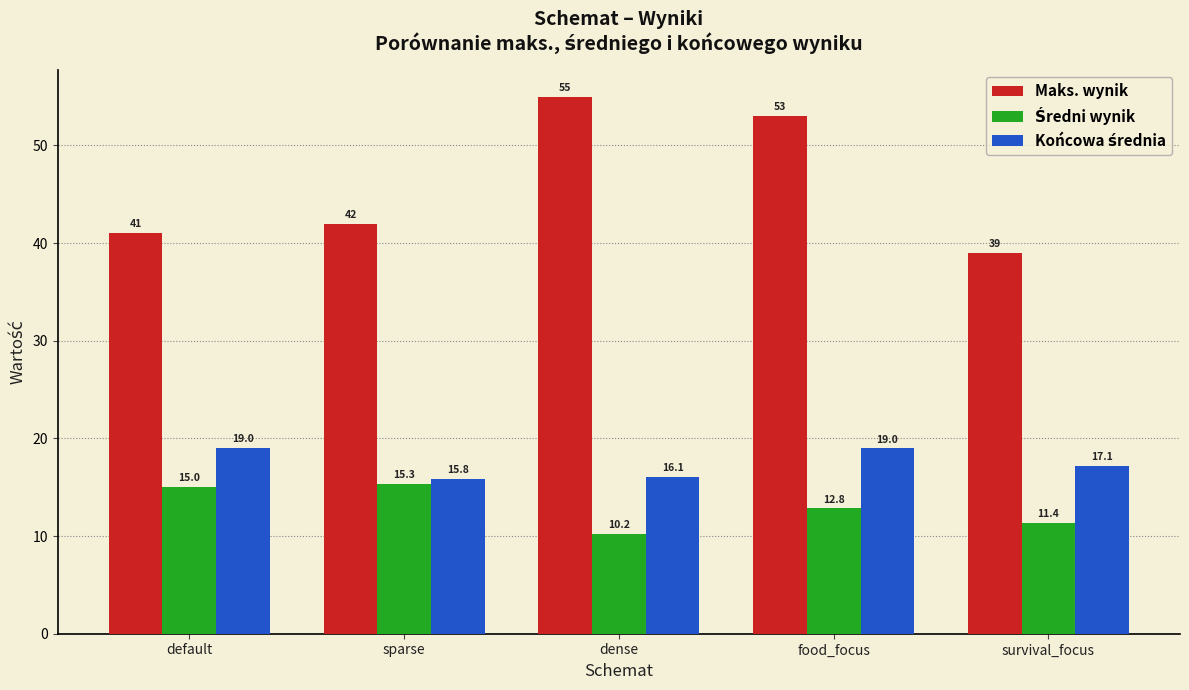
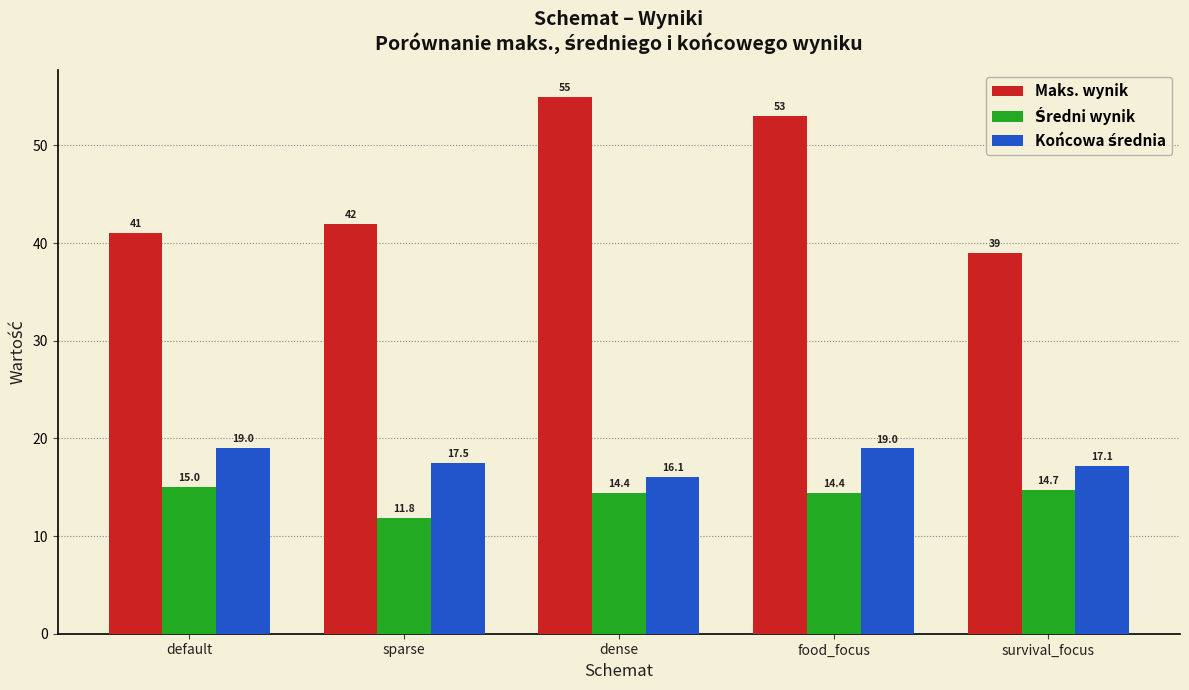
Średni wynik, sparse: 15.3 -> 11.8
Końcowa średnia, sparse: 15.8 -> 17.5
Średni wynik, dense: 10.2 -> 14.4
Średni wynik, food_focus: 12.8 -> 14.4
Średni wynik, survival_focus: 11.4 -> 14.7
